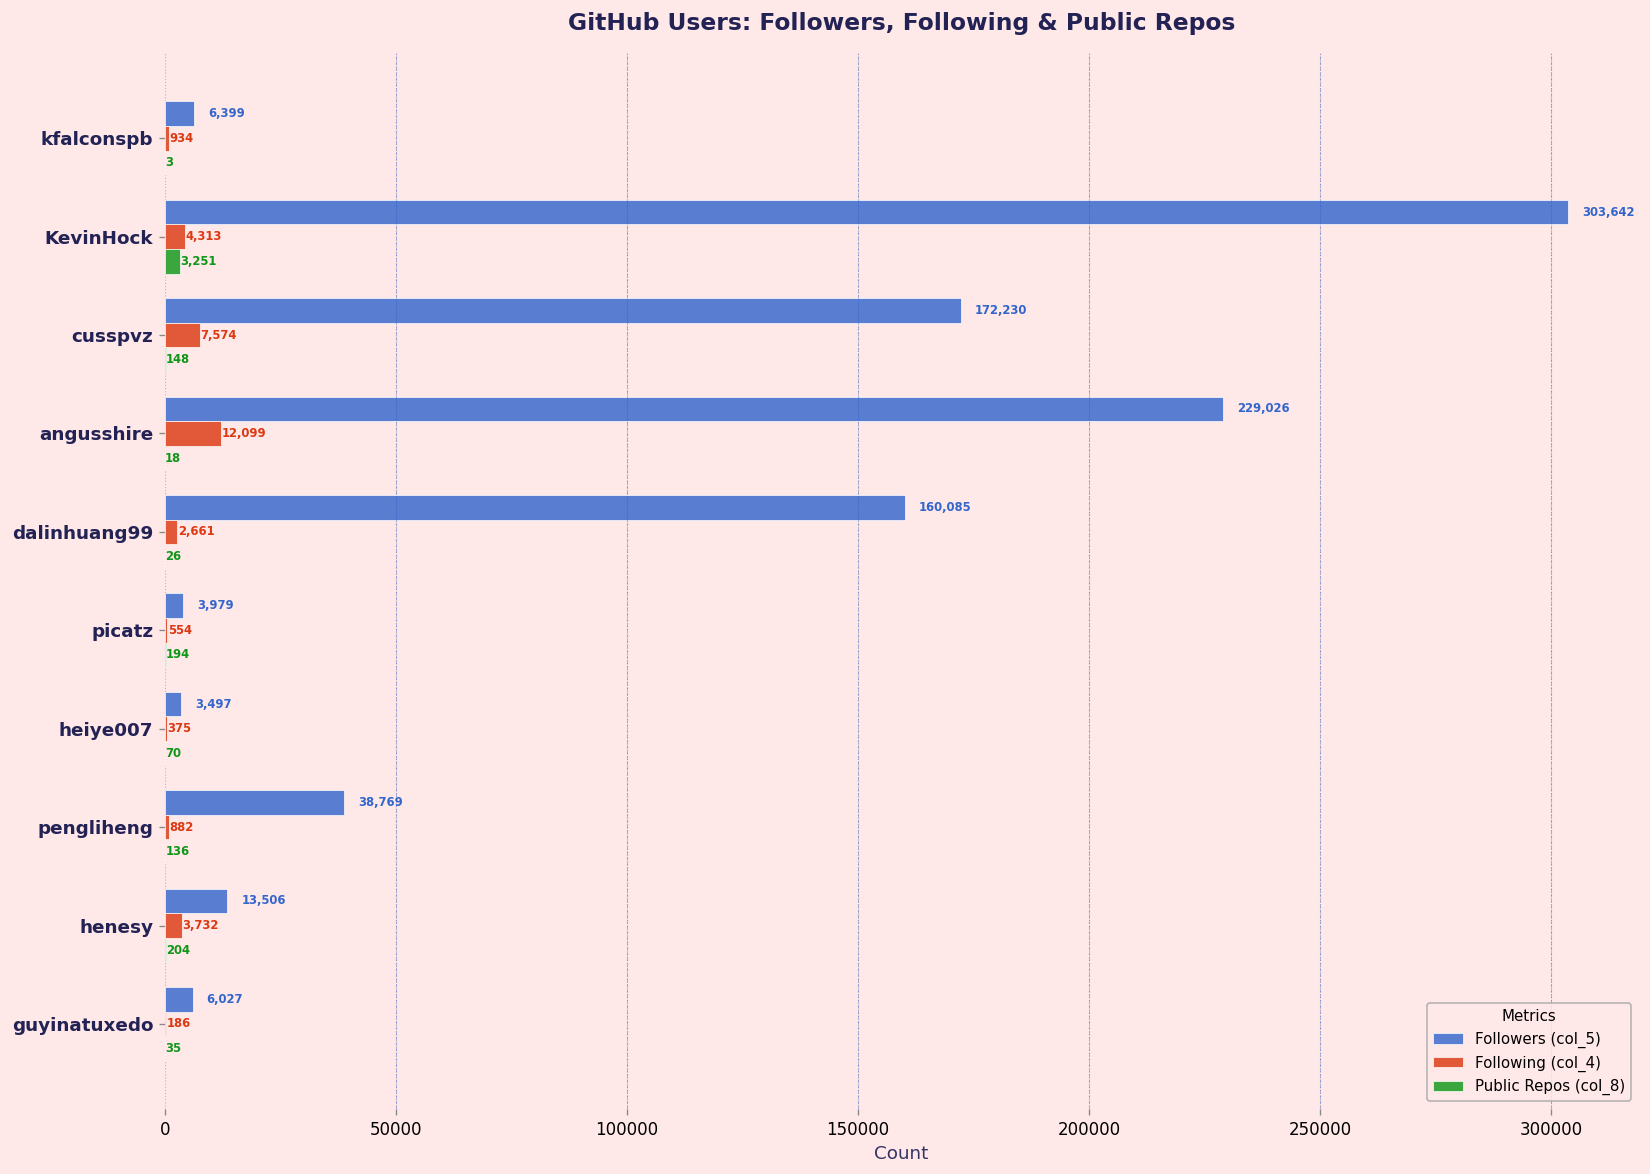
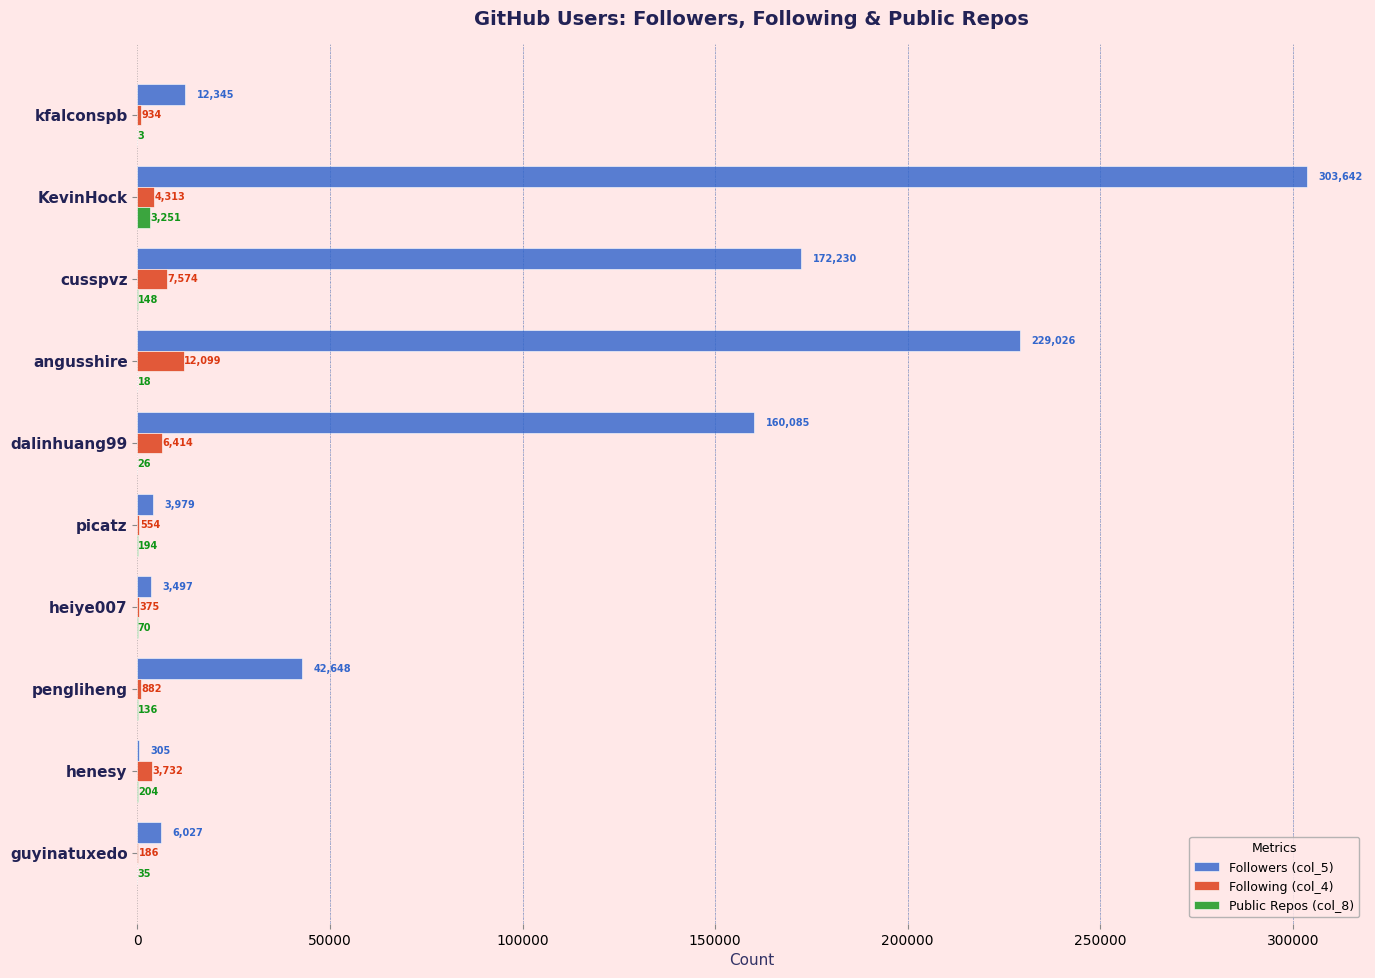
Followers (col_5), kfalconspb: 6,399 -> 12,345
Following (col_4), dalinhuang99: 2,661 -> 6,414
Followers (col_5), pengliheng: 38,769 -> 42,648
Followers (col_5), henesy: 13,506 -> 305
